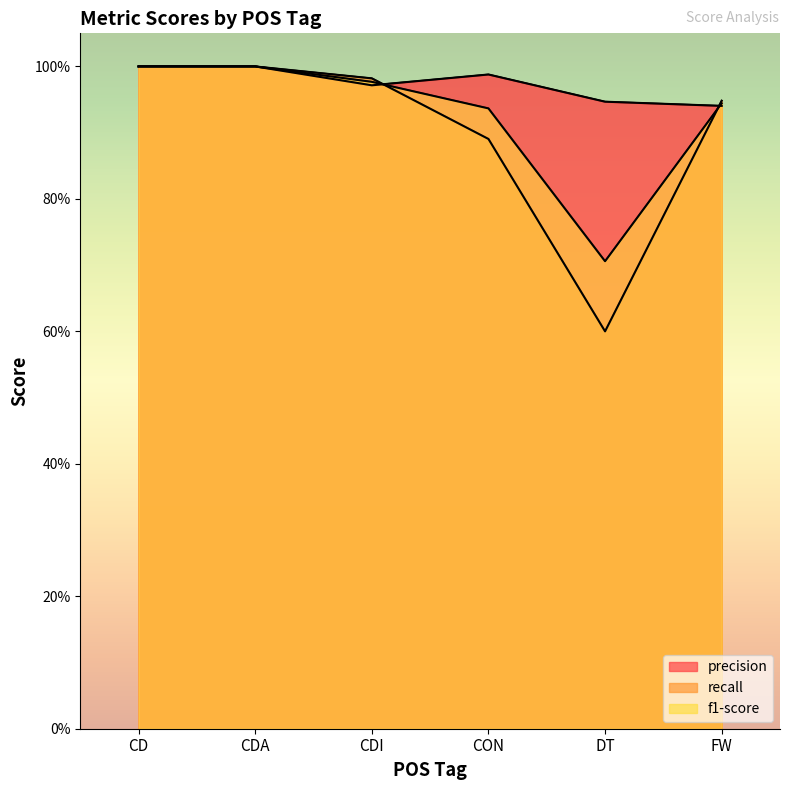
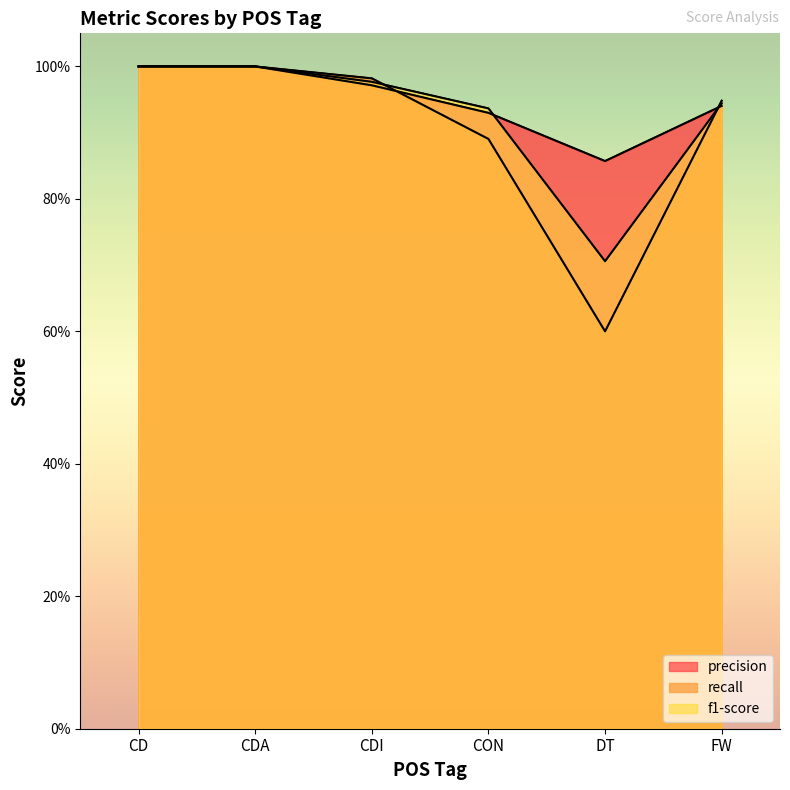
precision, CON: 99% -> 93%
precision, DT: 95% -> 86%
